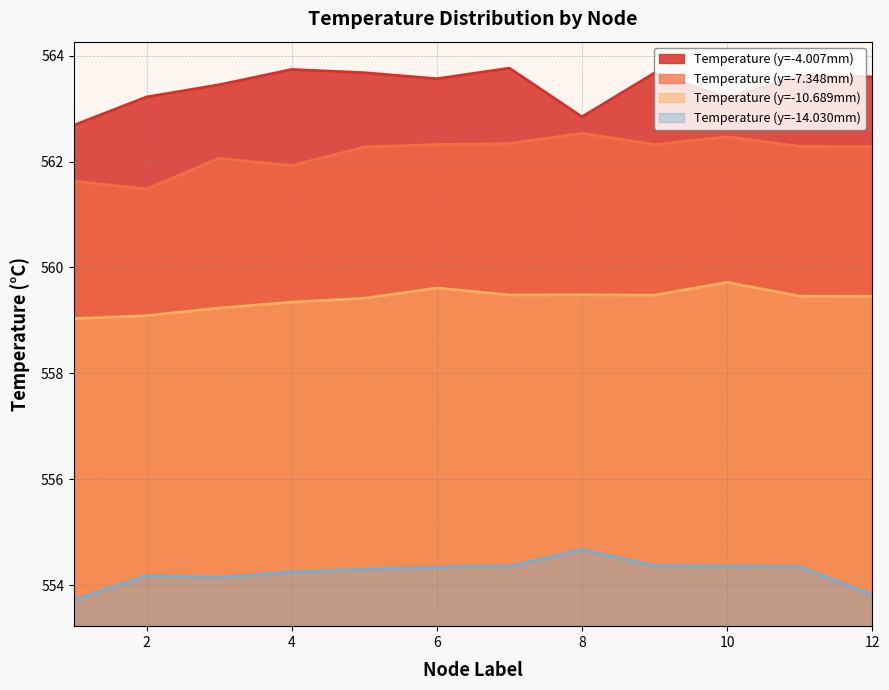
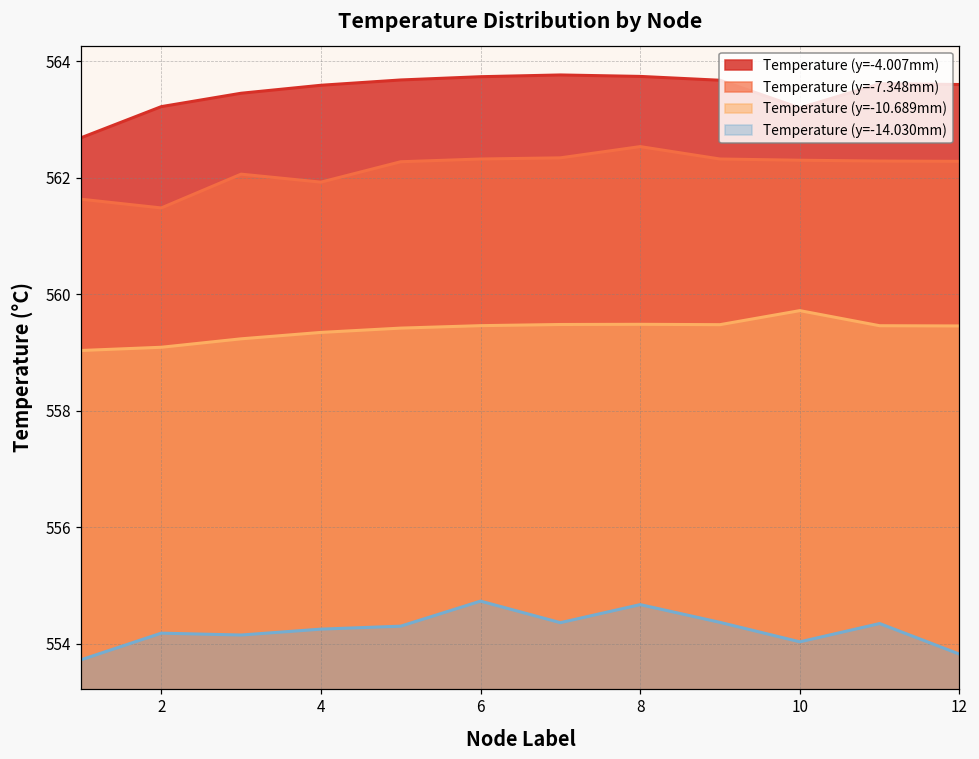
Temperature (y=-4.007mm), 4: 563.7 -> 563.6
Temperature (y=-4.007mm), 6: 563.6 -> 563.7
Temperature (y=-10.689mm), 6: 559.6 -> 559.5
Temperature (y=-14.030mm), 6: 554.3 -> 554.7
Temperature (y=-4.007mm), 8: 562.8 -> 563.7
Temperature (y=-7.348mm), 10: 562.5 -> 562.3
Temperature (y=-14.030mm), 10: 554.4 -> 554.0
